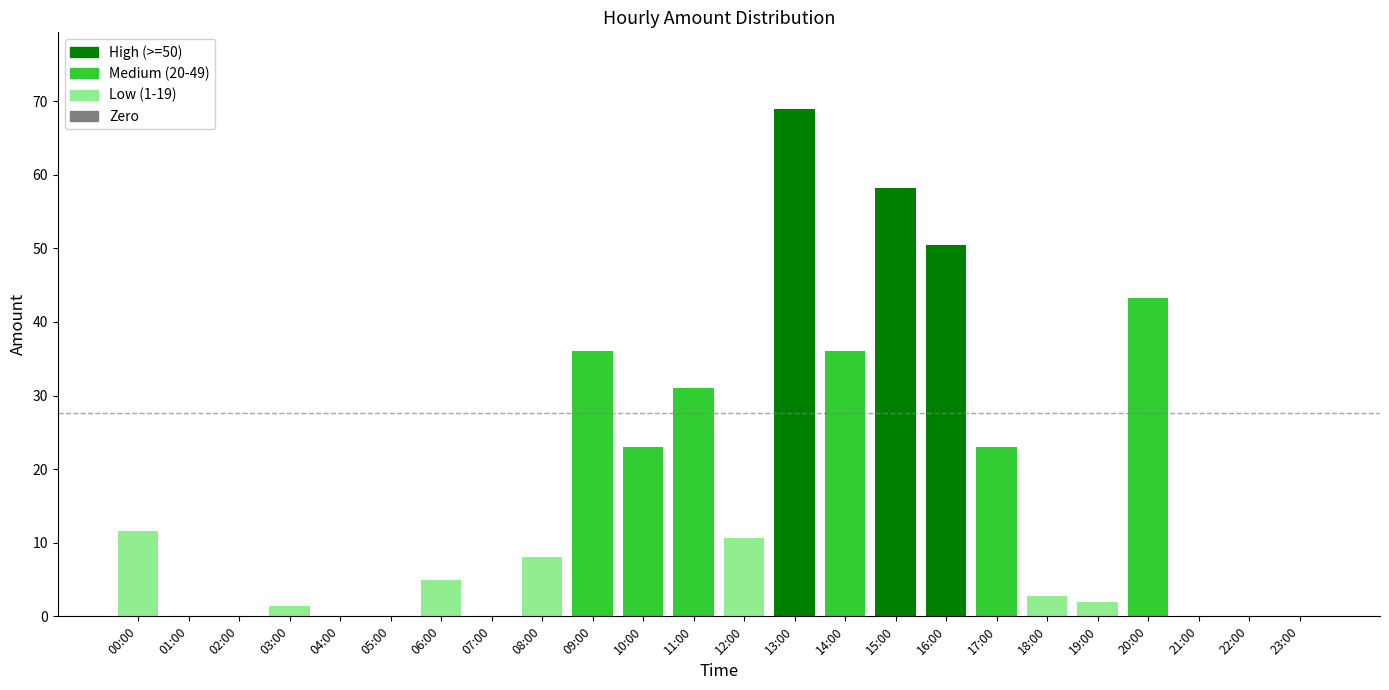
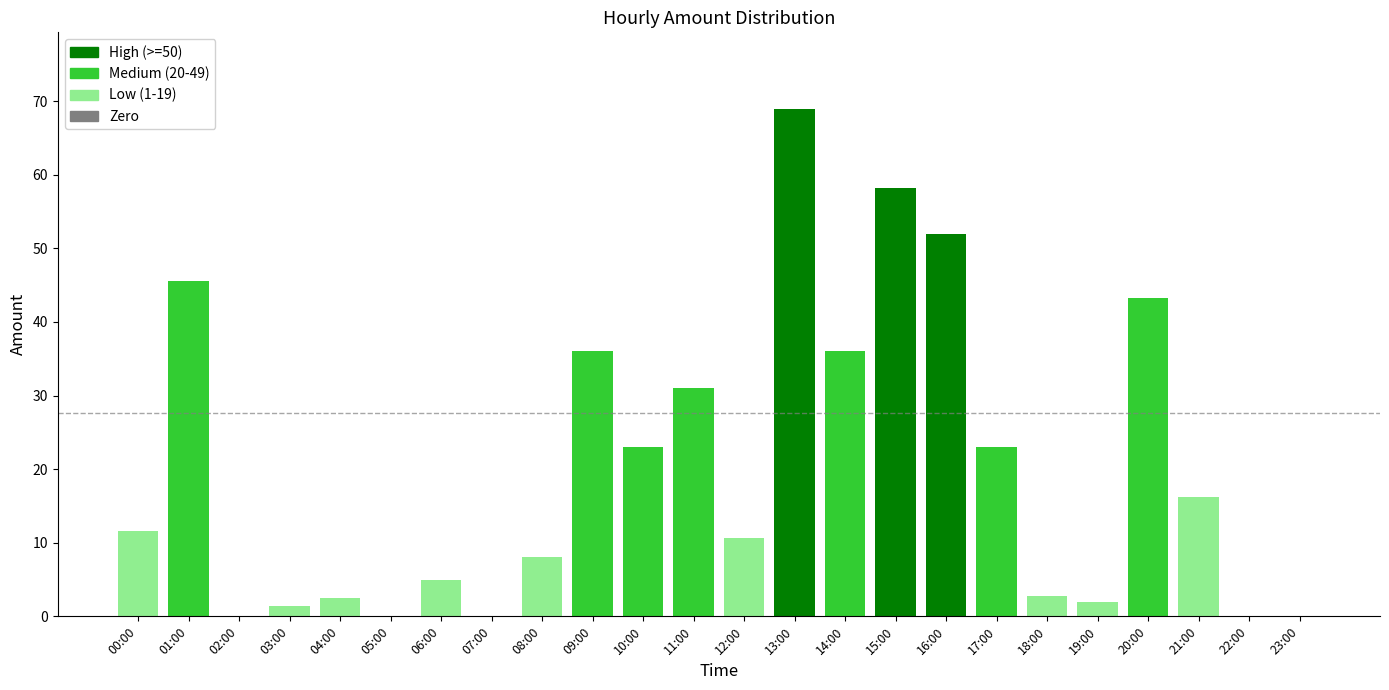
01:00: 0 -> 46
04:00: 0 -> 3
16:00: 50 -> 52
21:00: 0 -> 16
